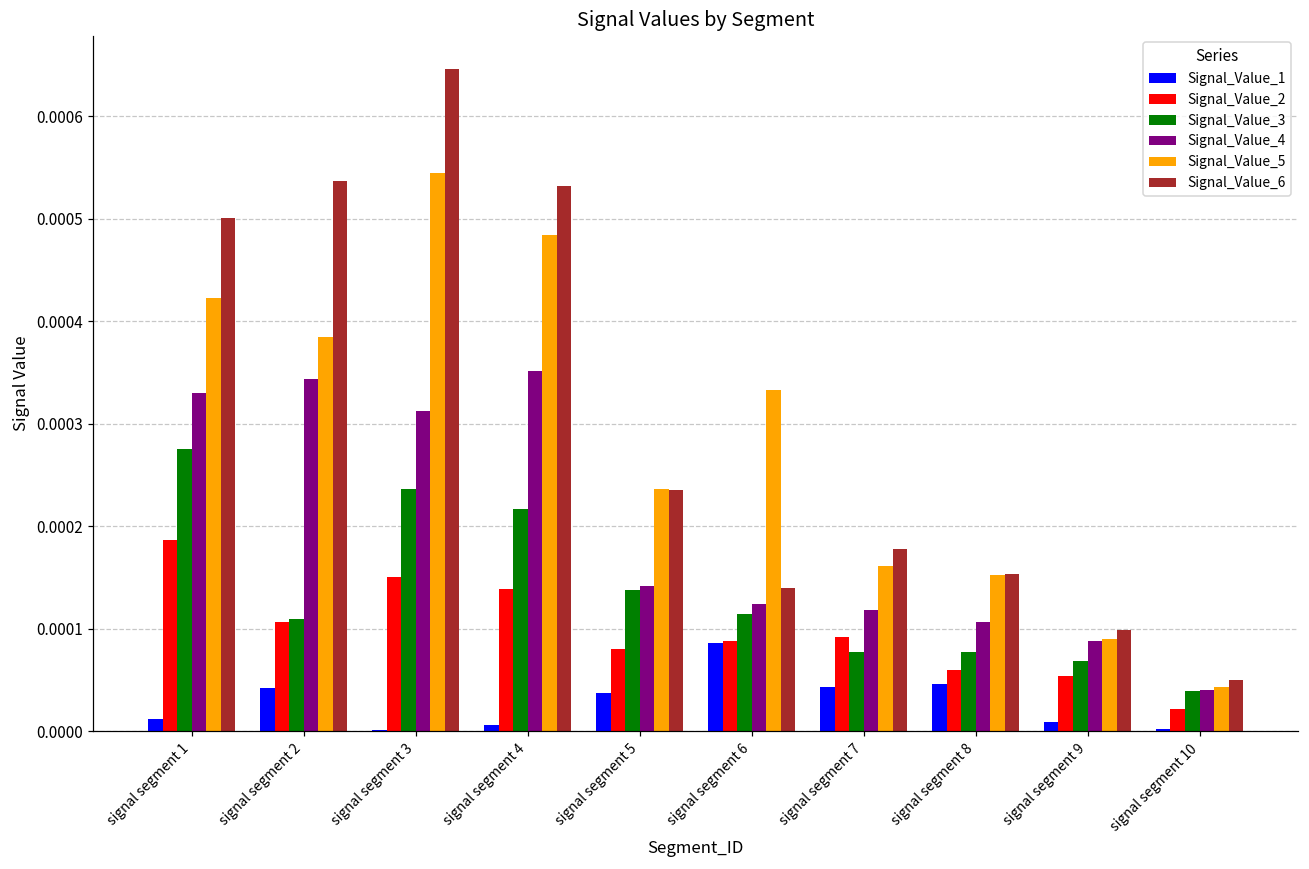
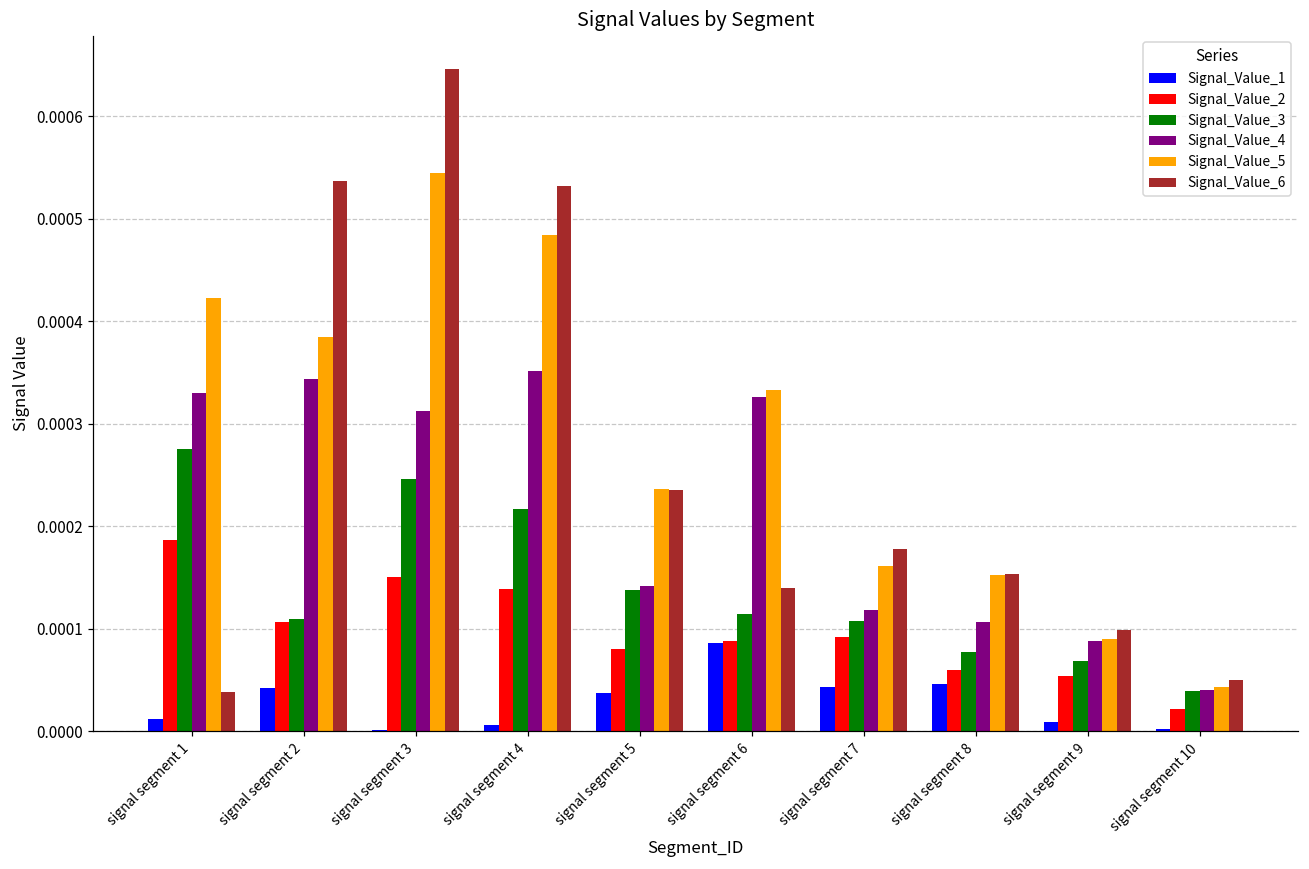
Signal_Value_6, signal segment 1: 0.00050 -> 0.00004
Signal_Value_3, signal segment 3: 0.00024 -> 0.00025
Signal_Value_4, signal segment 6: 0.00012 -> 0.00033
Signal_Value_3, signal segment 7: 0.00008 -> 0.00011
